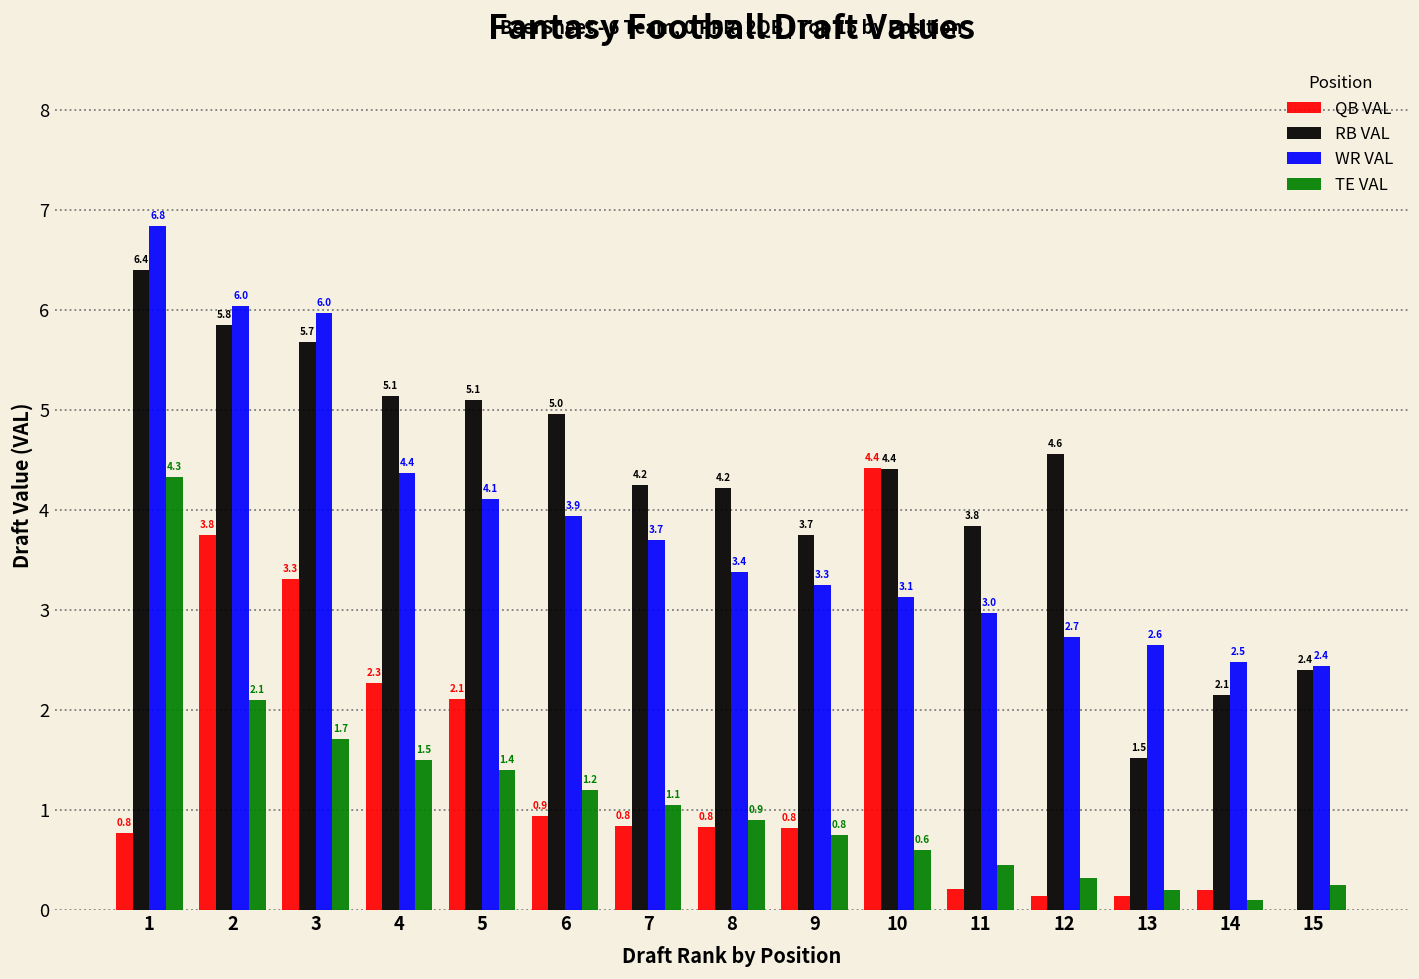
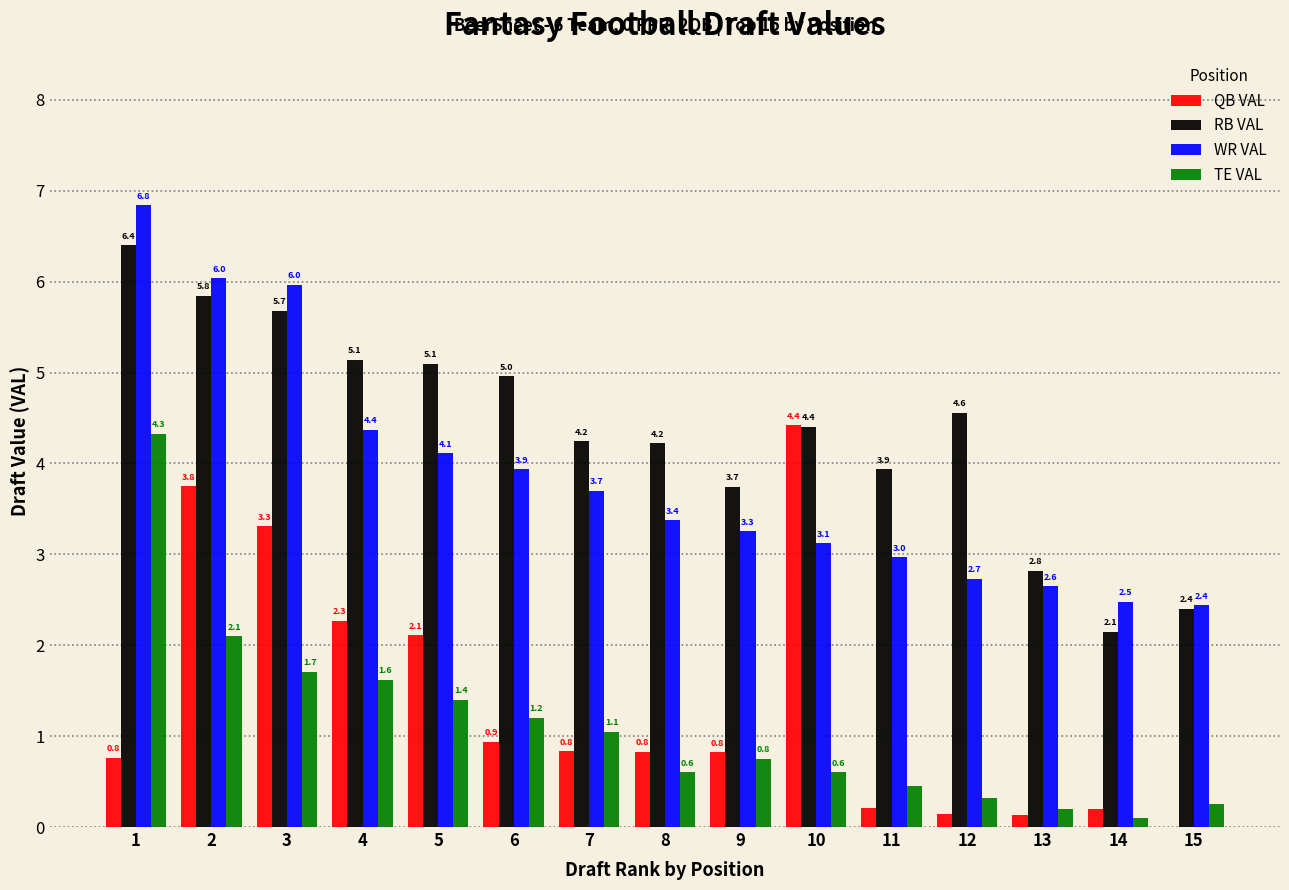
TE VAL, 4: 1.5 -> 1.6
TE VAL, 8: 0.9 -> 0.6
RB VAL, 11: 3.8 -> 3.9
RB VAL, 13: 1.5 -> 2.8
